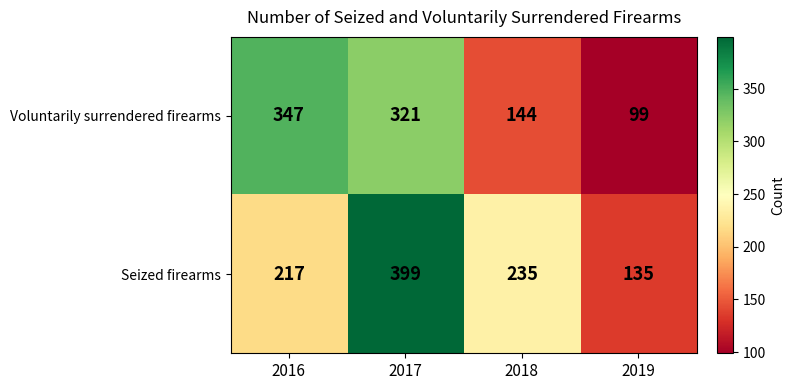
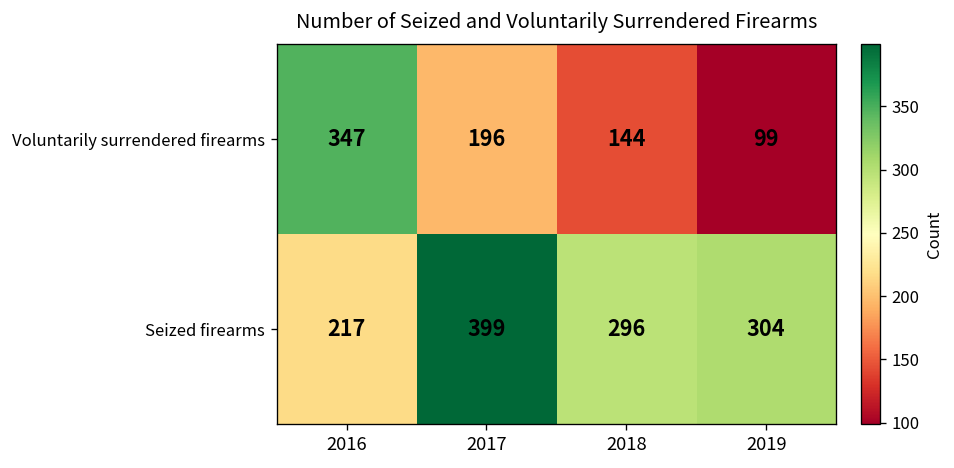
Voluntarily surrendered firearms, 2017: 321 -> 196
Seized firearms, 2018: 235 -> 296
Seized firearms, 2019: 135 -> 304
